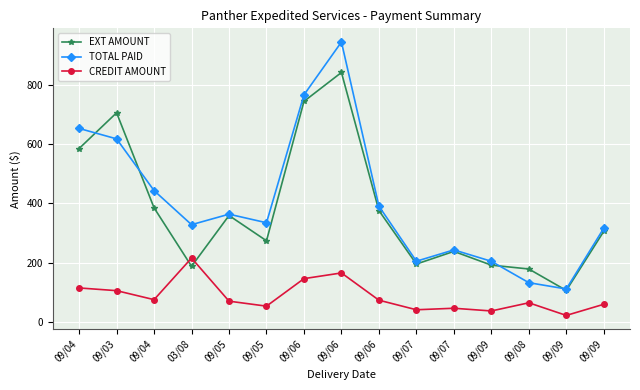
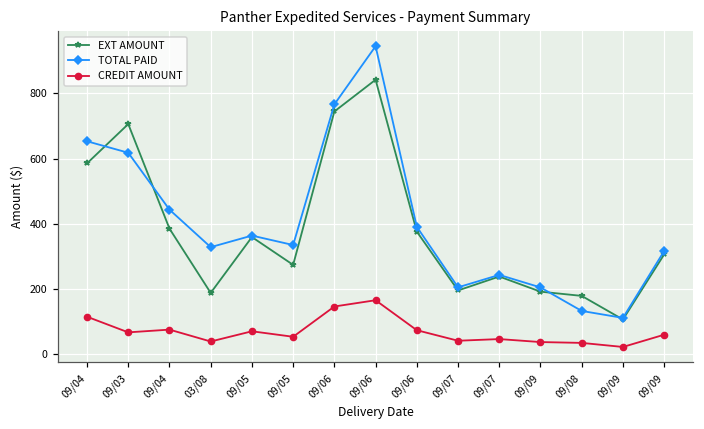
CREDIT AMOUNT, 09/03: 110 -> 70
CREDIT AMOUNT, 03/08: 220 -> 40
CREDIT AMOUNT, 09/08: 70 -> 40
